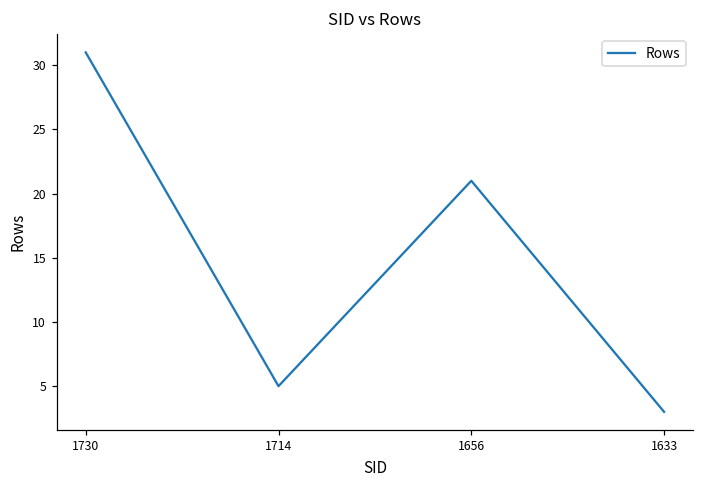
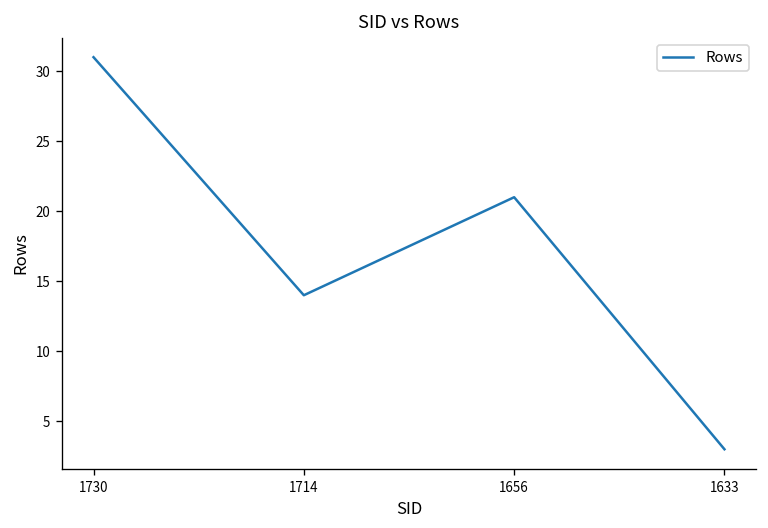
1714: 5 -> 14
